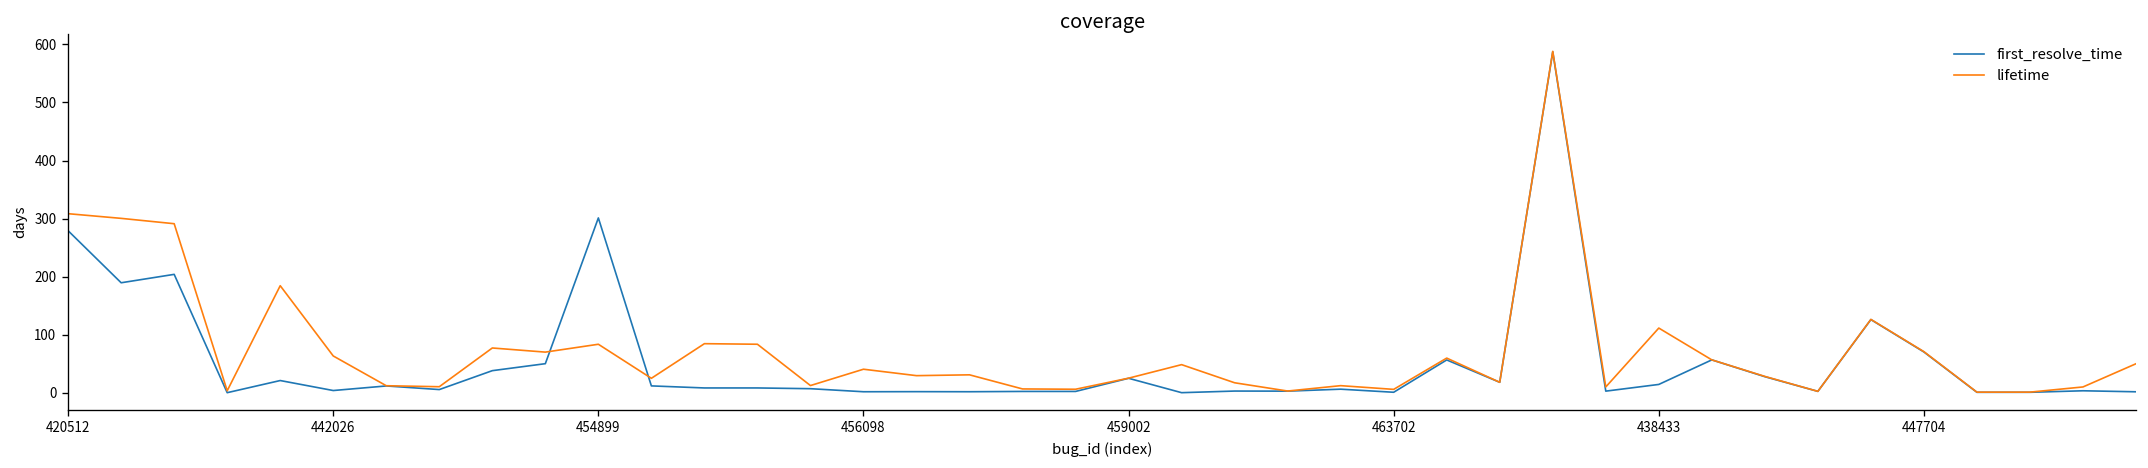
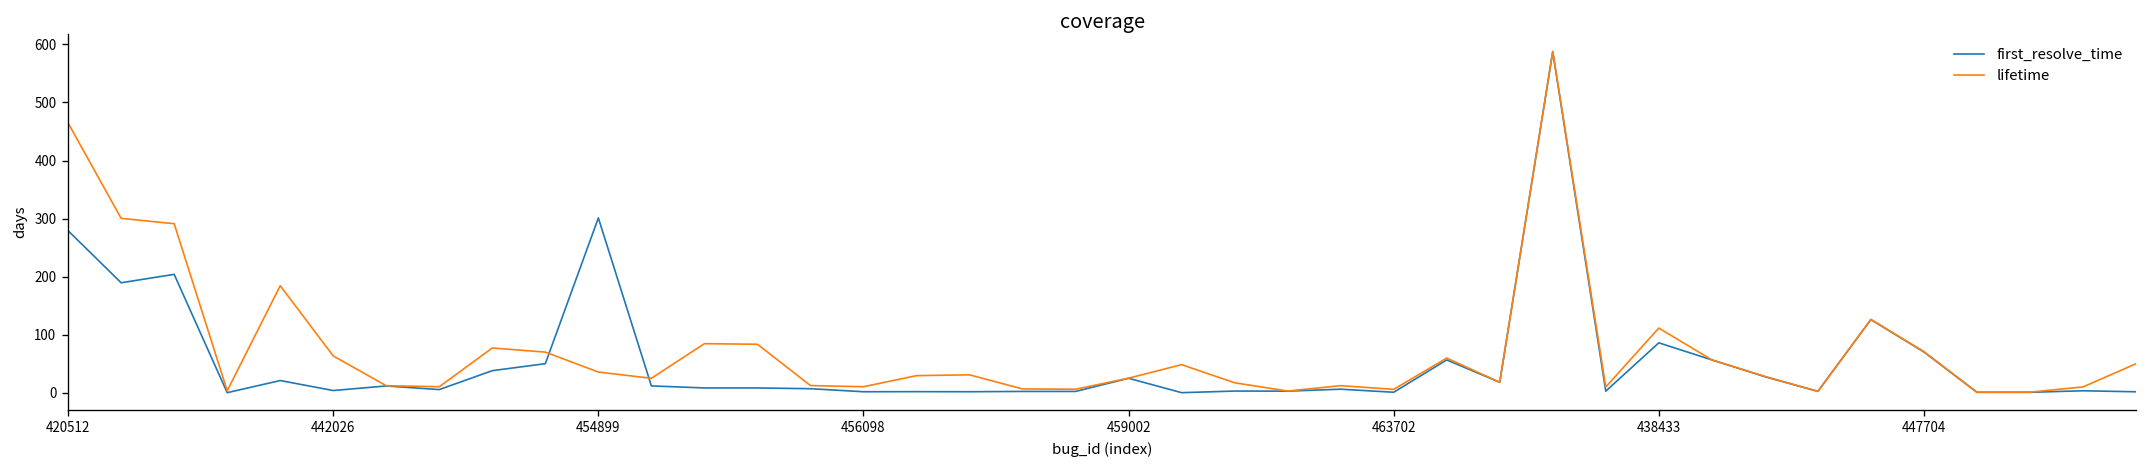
lifetime, 420512: 310 -> 460
lifetime, 454899: 80 -> 40
lifetime, 456098: 40 -> 10
first_resolve_time, 438433: 10 -> 90
